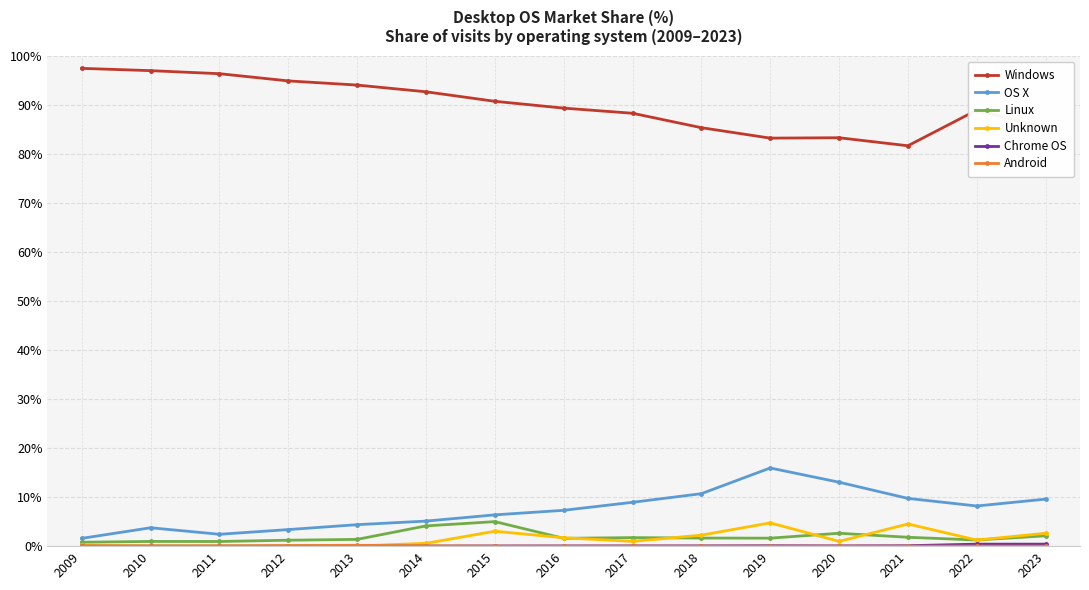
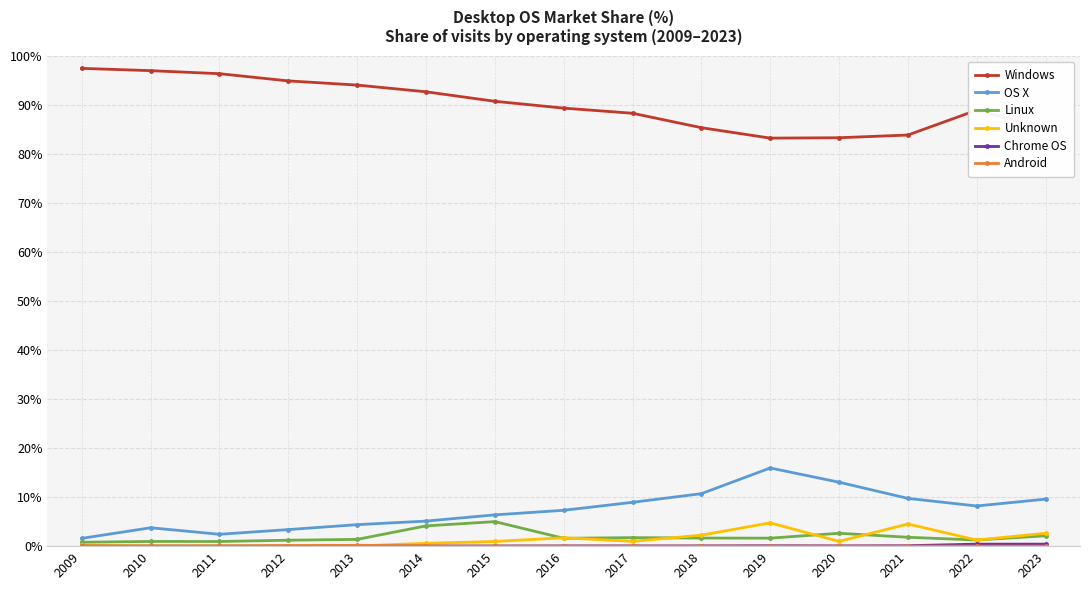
Unknown, 2015: 3% -> 1%
Windows, 2021: 82% -> 84%
